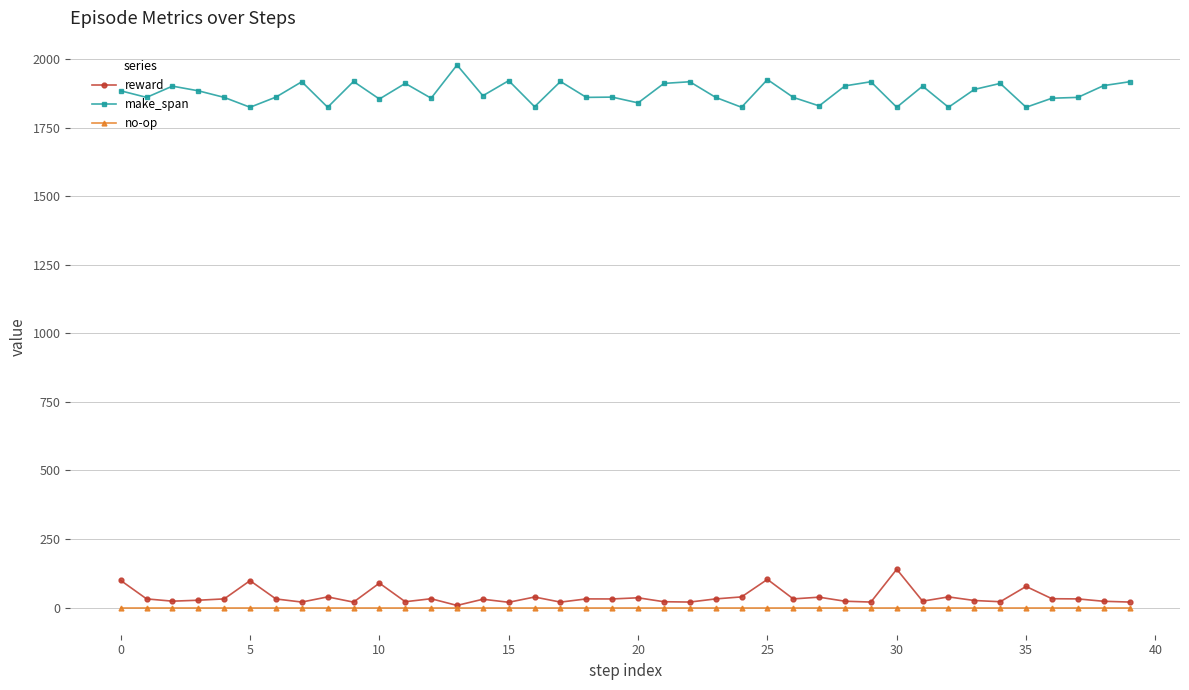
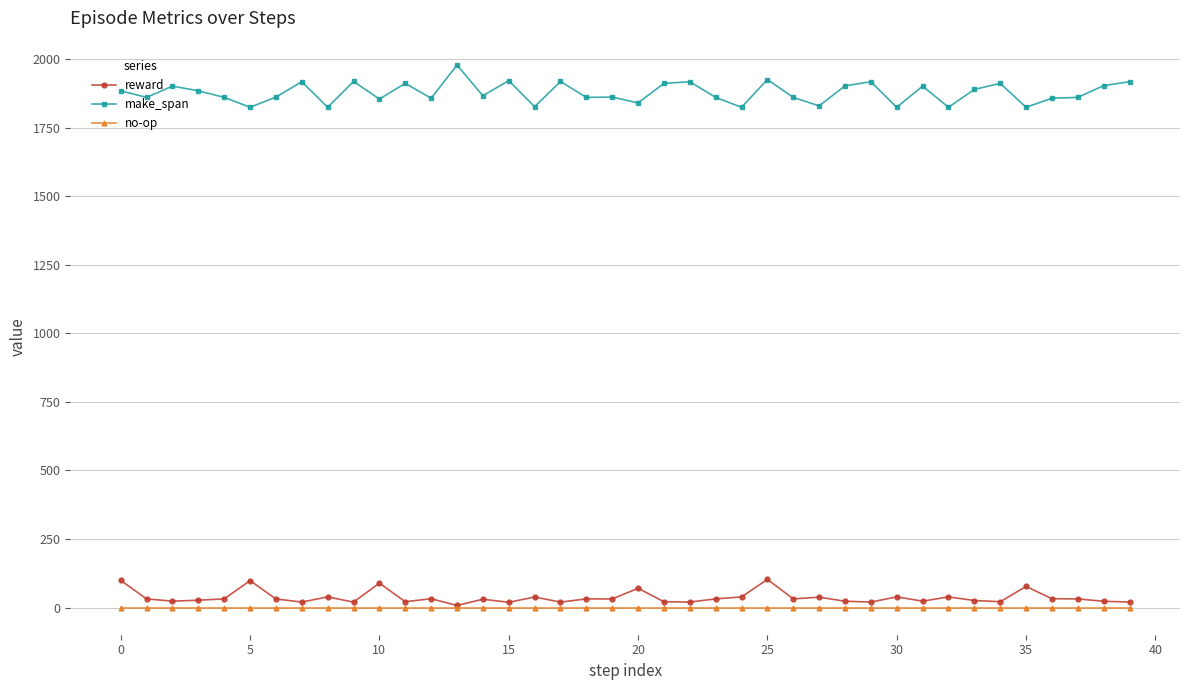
reward, 20: 40 -> 70
reward, 30: 140 -> 40
